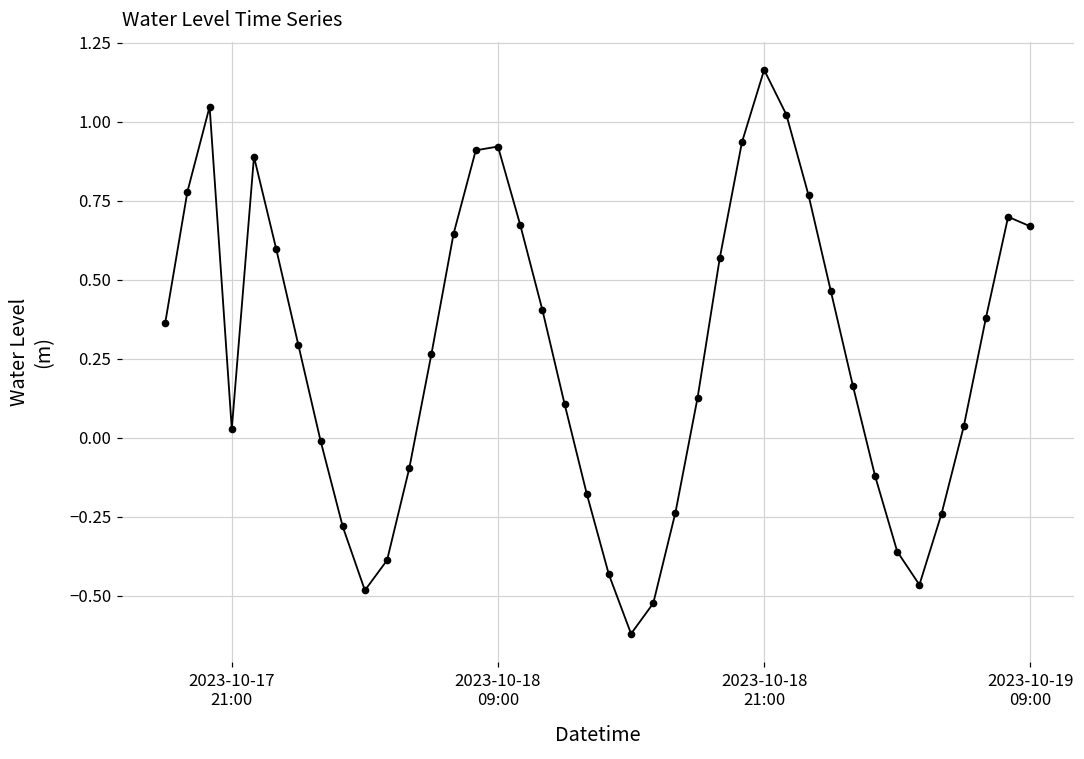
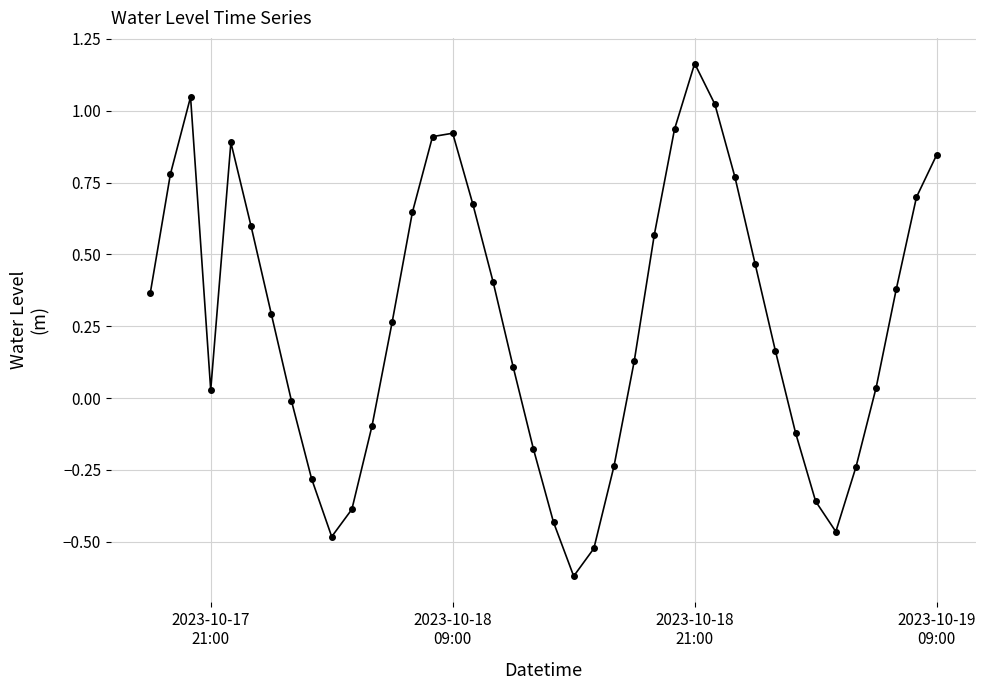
2023-10-19 09:00: 0.67 -> 0.85
